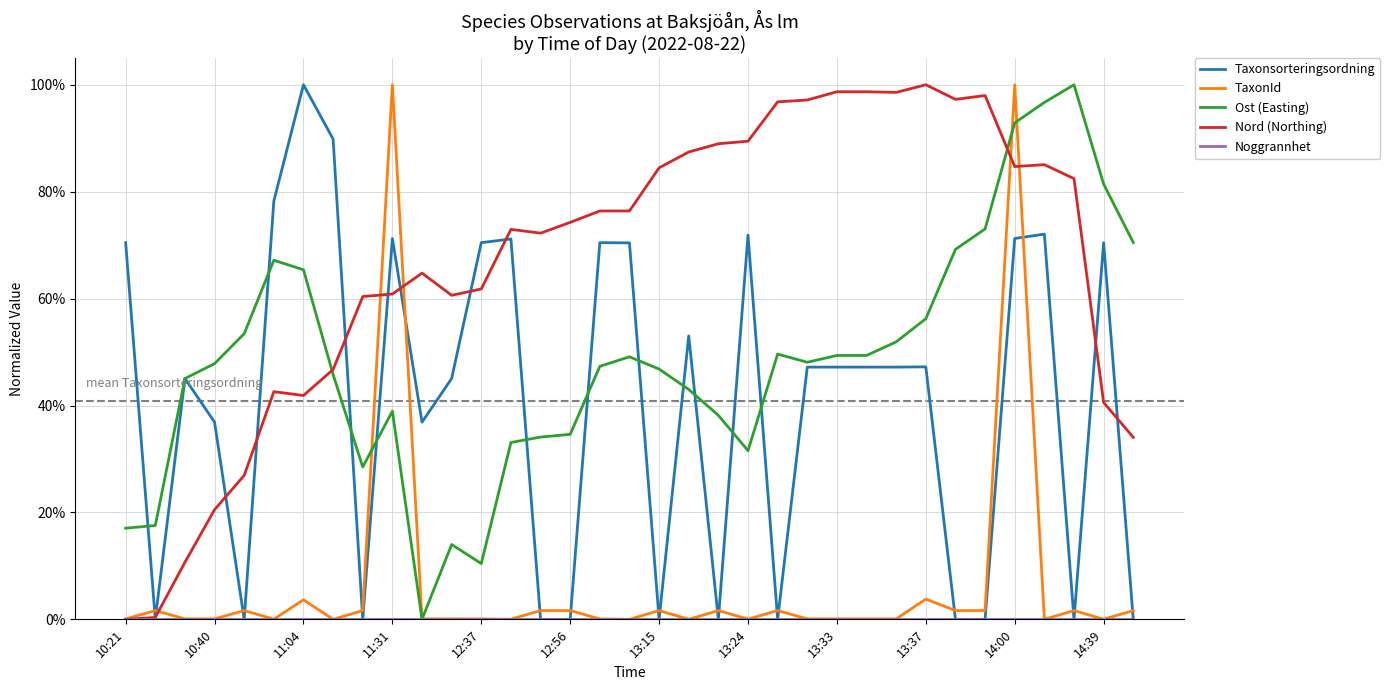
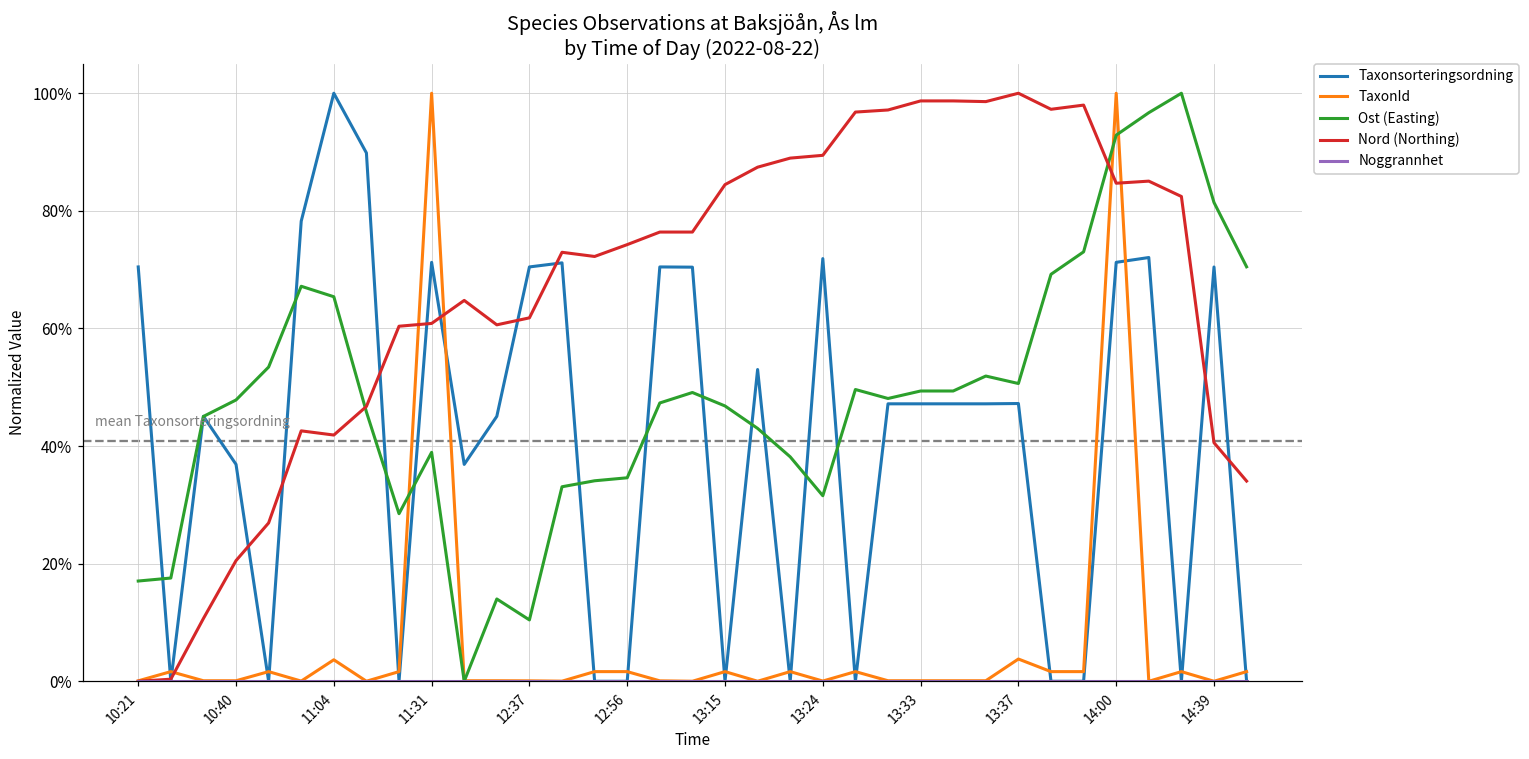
Ost (Easting), 13:37: 56% -> 51%
